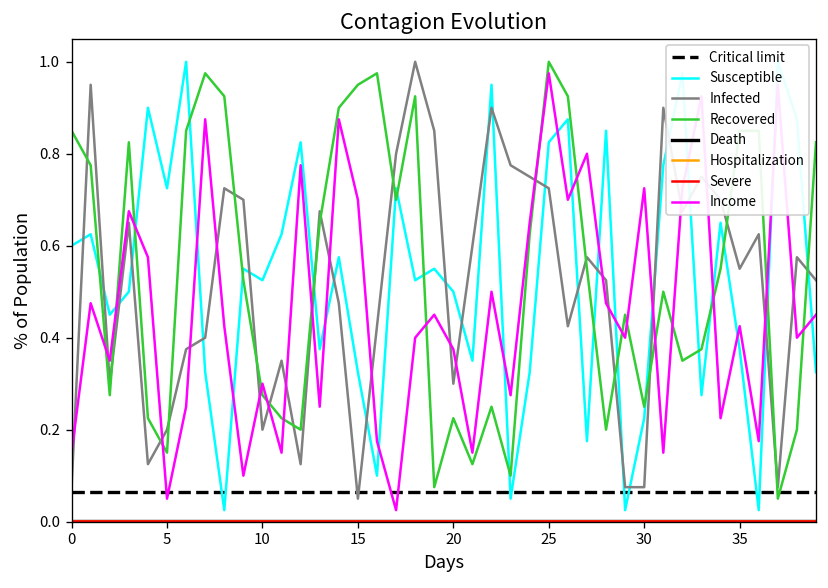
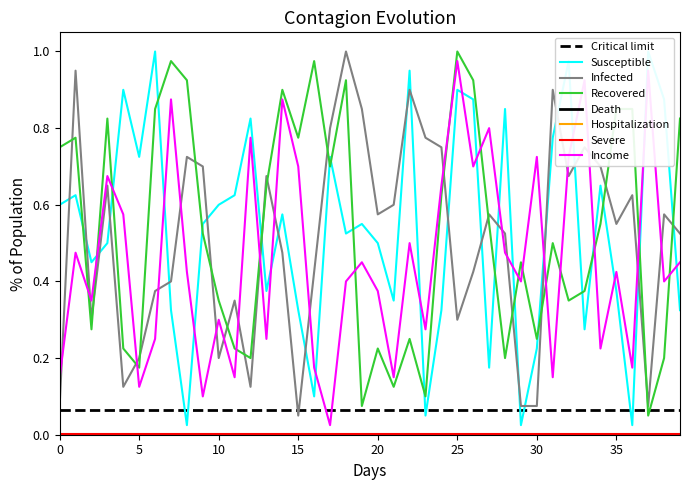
Recovered, 0: 0.85 -> 0.75
Recovered, 5: 0.15 -> 0.18
Income, 5: 0.05 -> 0.13
Susceptible, 10: 0.53 -> 0.60
Recovered, 10: 0.28 -> 0.35
Recovered, 15: 0.95 -> 0.78
Infected, 20: 0.30 -> 0.58
Susceptible, 25: 0.83 -> 0.90
Infected, 25: 0.73 -> 0.30
